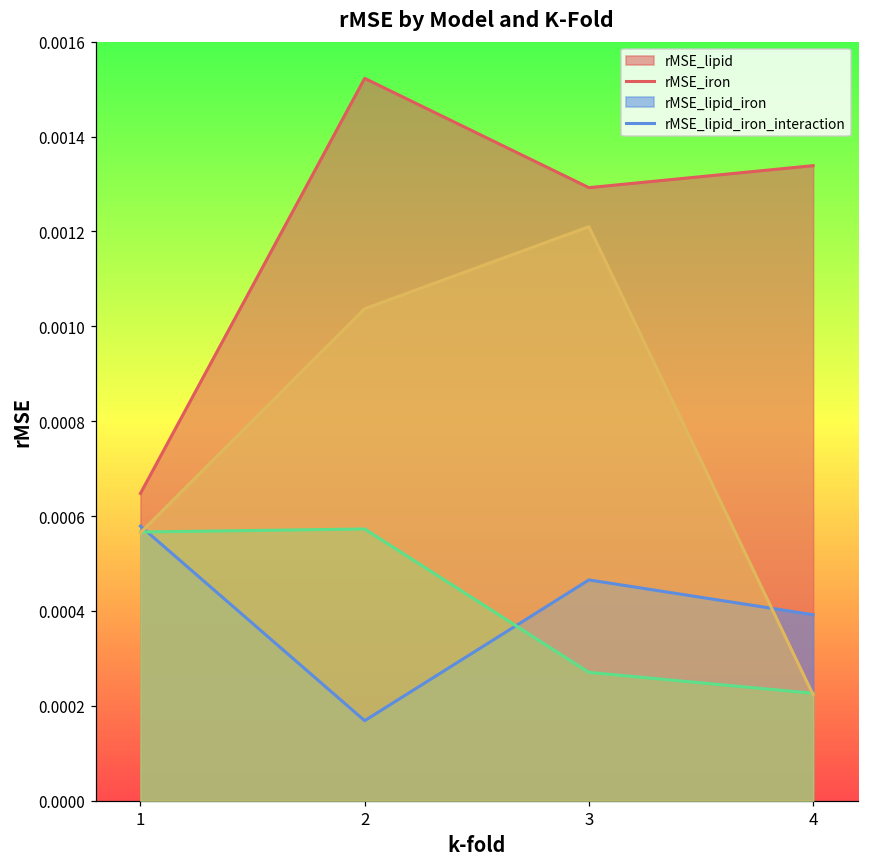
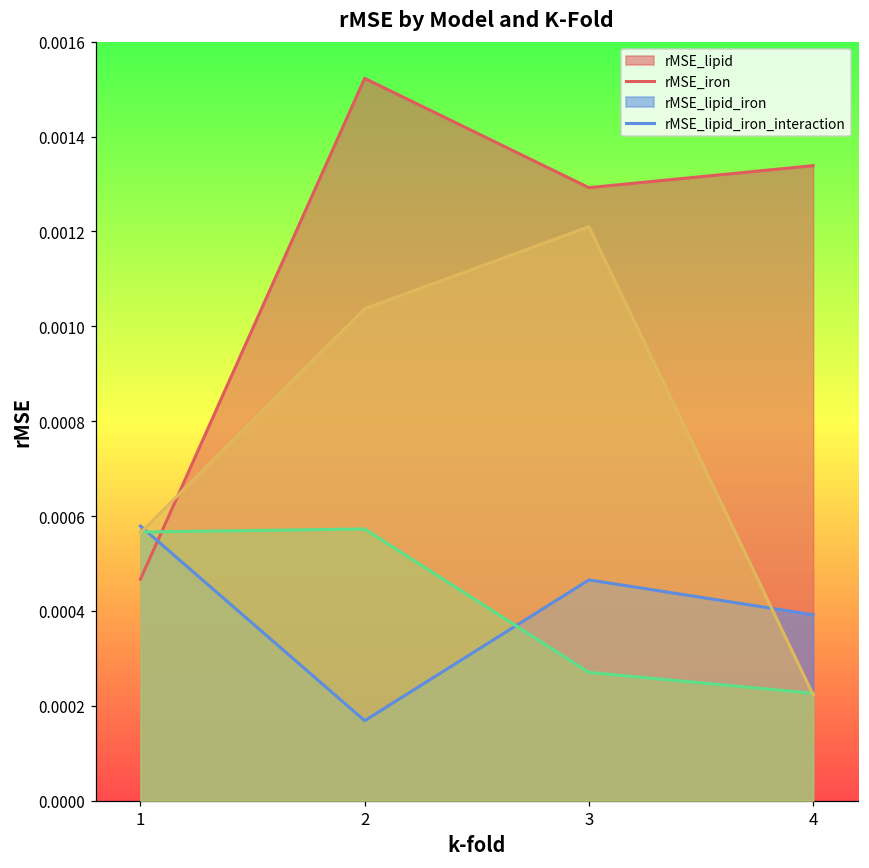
rMSE_lipid, 1: 0.00065 -> 0.00047
